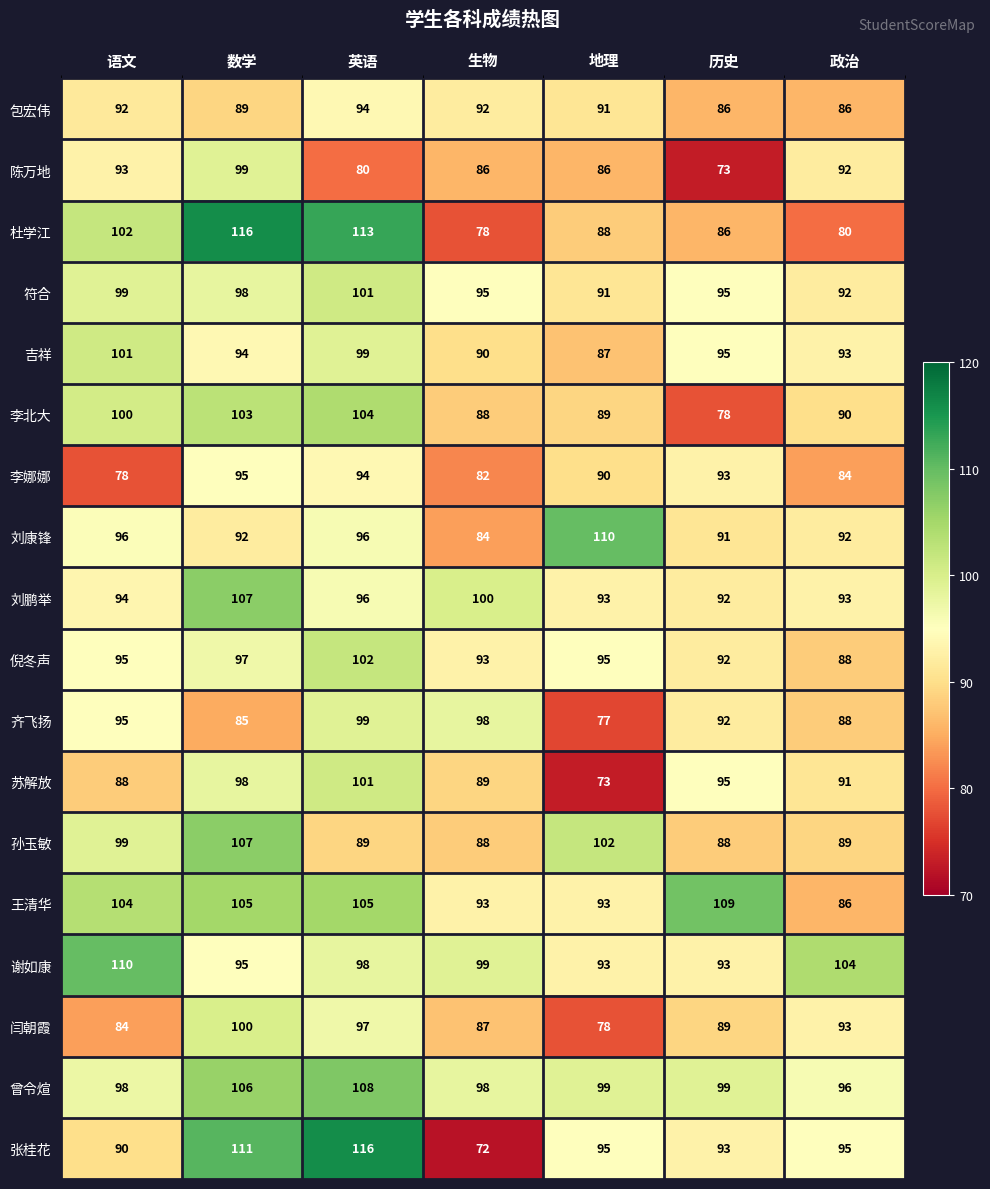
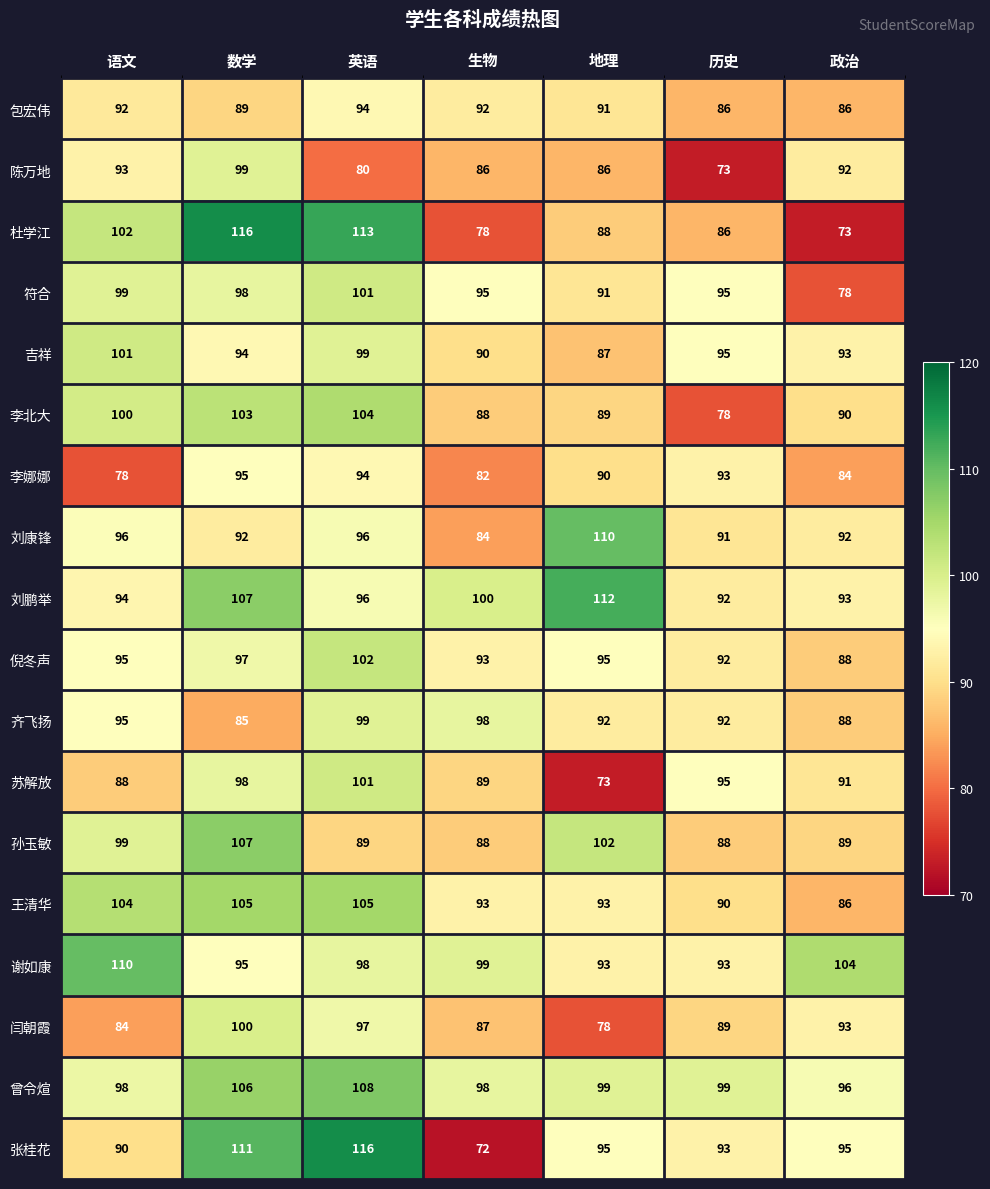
杜学江, 政治: 80 -> 73
符合, 政治: 92 -> 78
刘鹏举, 地理: 93 -> 112
齐飞扬, 地理: 77 -> 92
王清华, 历史: 109 -> 90
